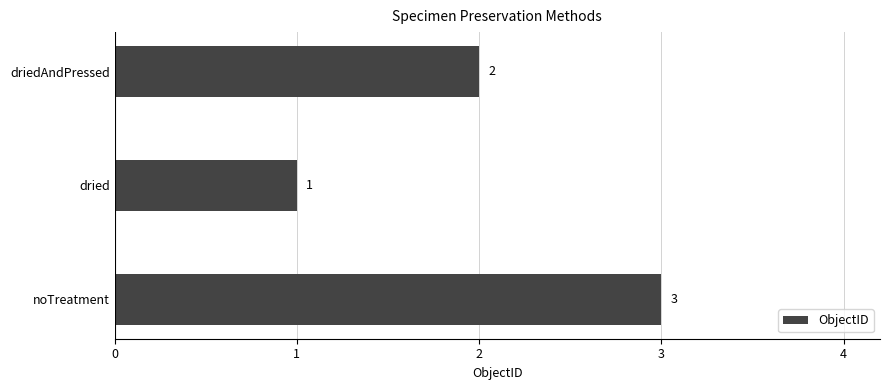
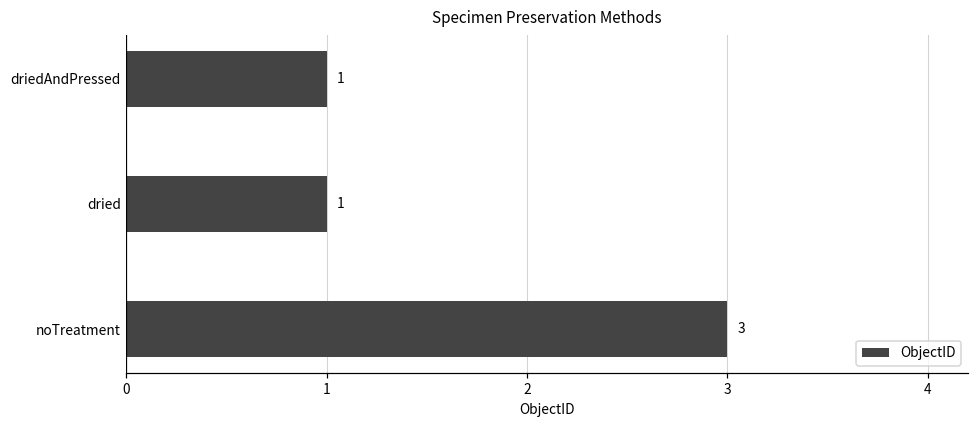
driedAndPressed: 2 -> 1
